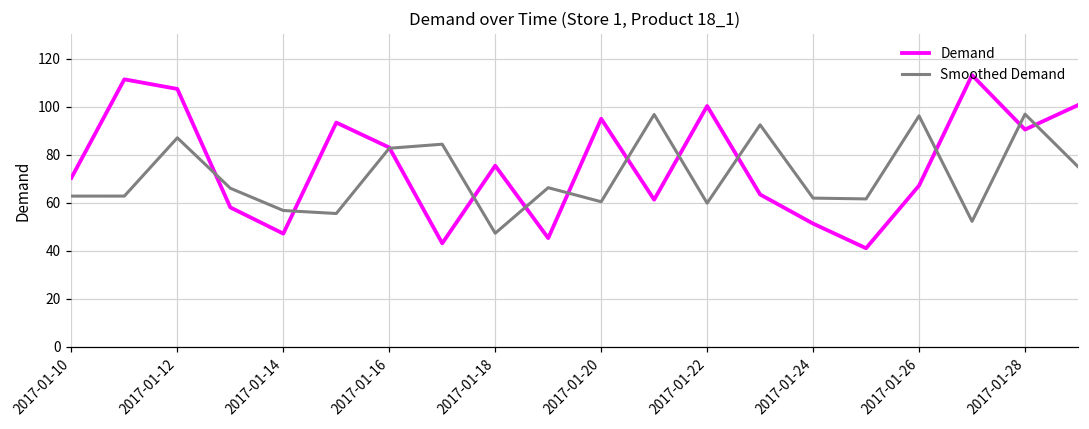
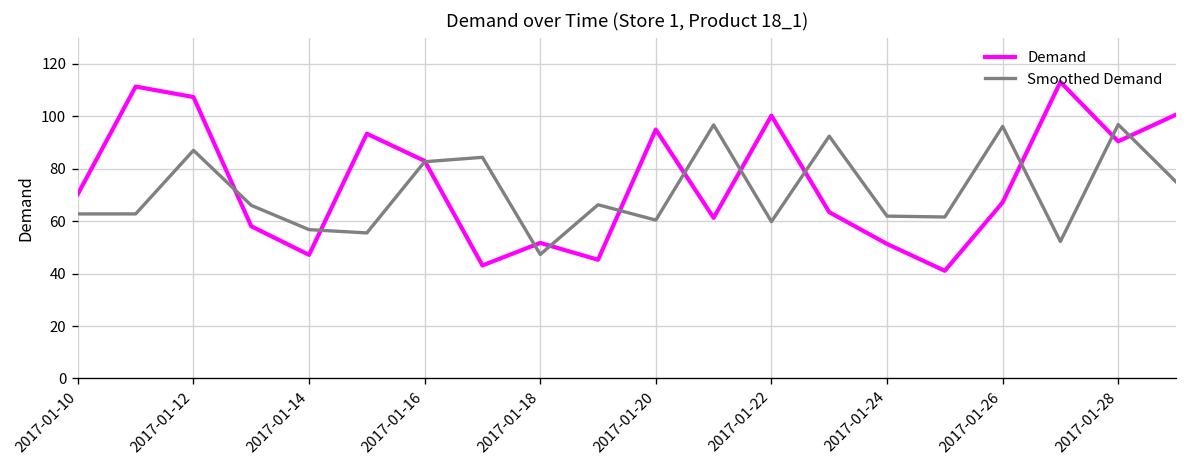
Demand, 2017-01-18: 75 -> 52
